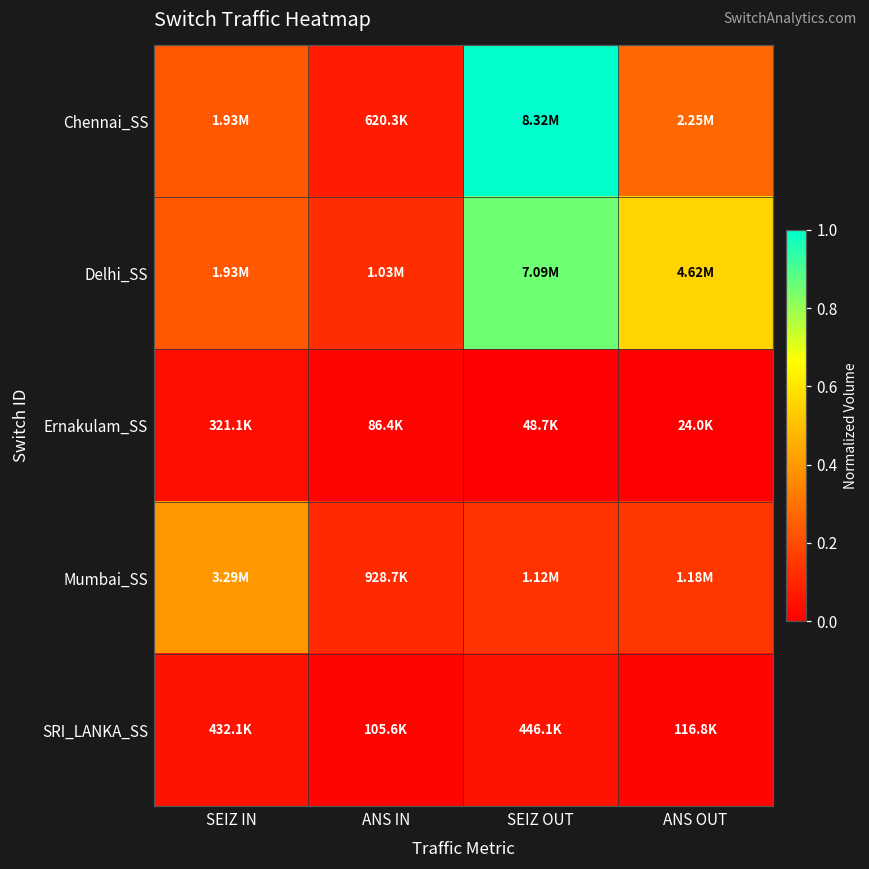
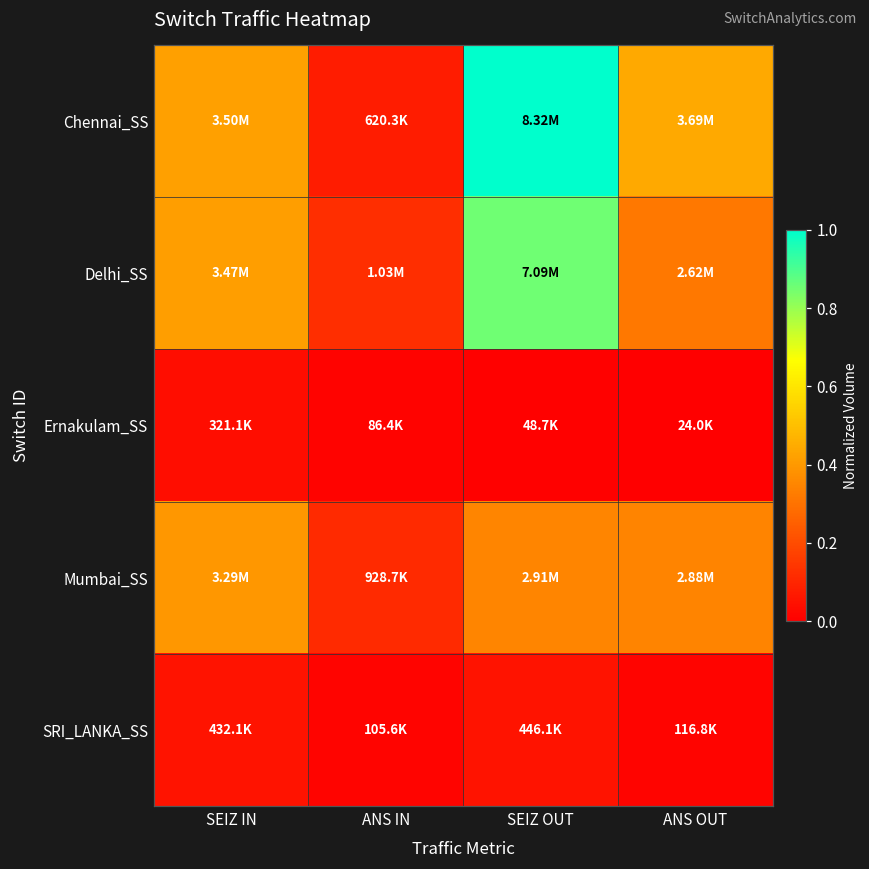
Chennai_SS, SEIZ IN: 1.93M -> 3.50M
Chennai_SS, ANS OUT: 2.25M -> 3.69M
Delhi_SS, SEIZ IN: 1.93M -> 3.47M
Delhi_SS, ANS OUT: 4.62M -> 2.62M
Mumbai_SS, SEIZ OUT: 1.12M -> 2.91M
Mumbai_SS, ANS OUT: 1.18M -> 2.88M
